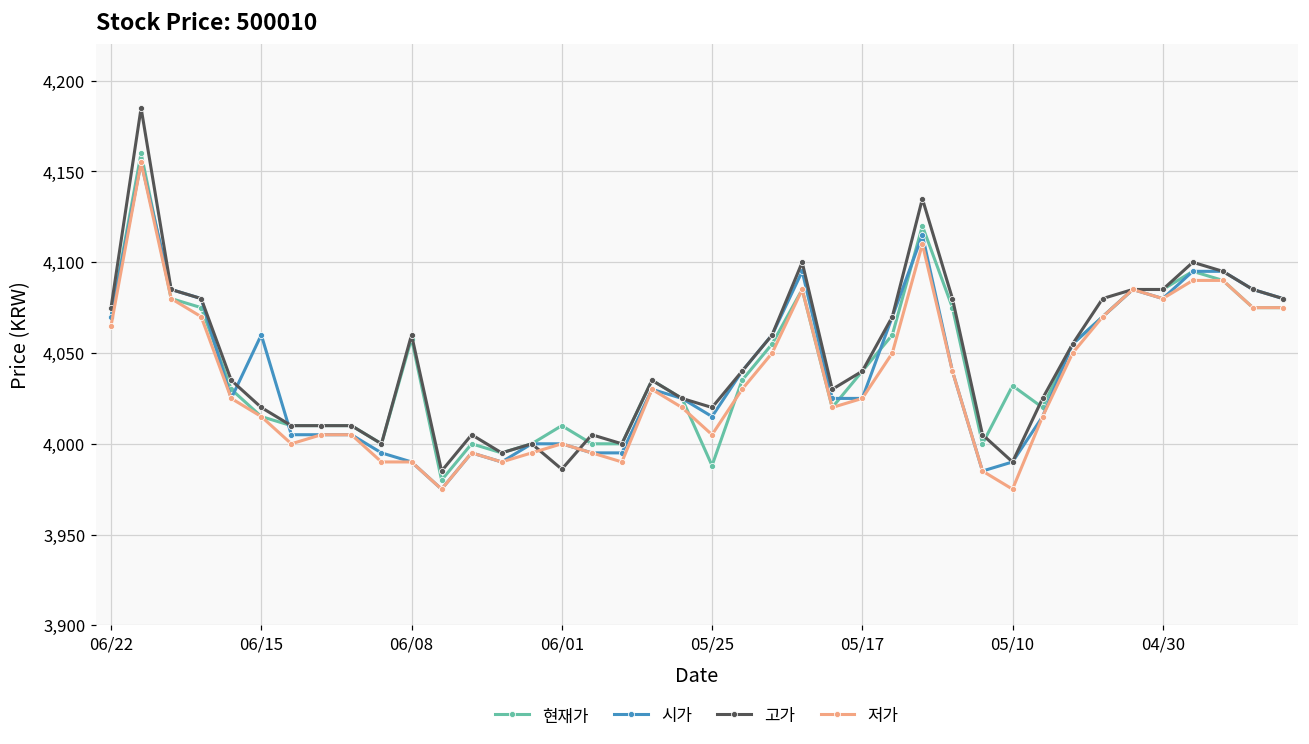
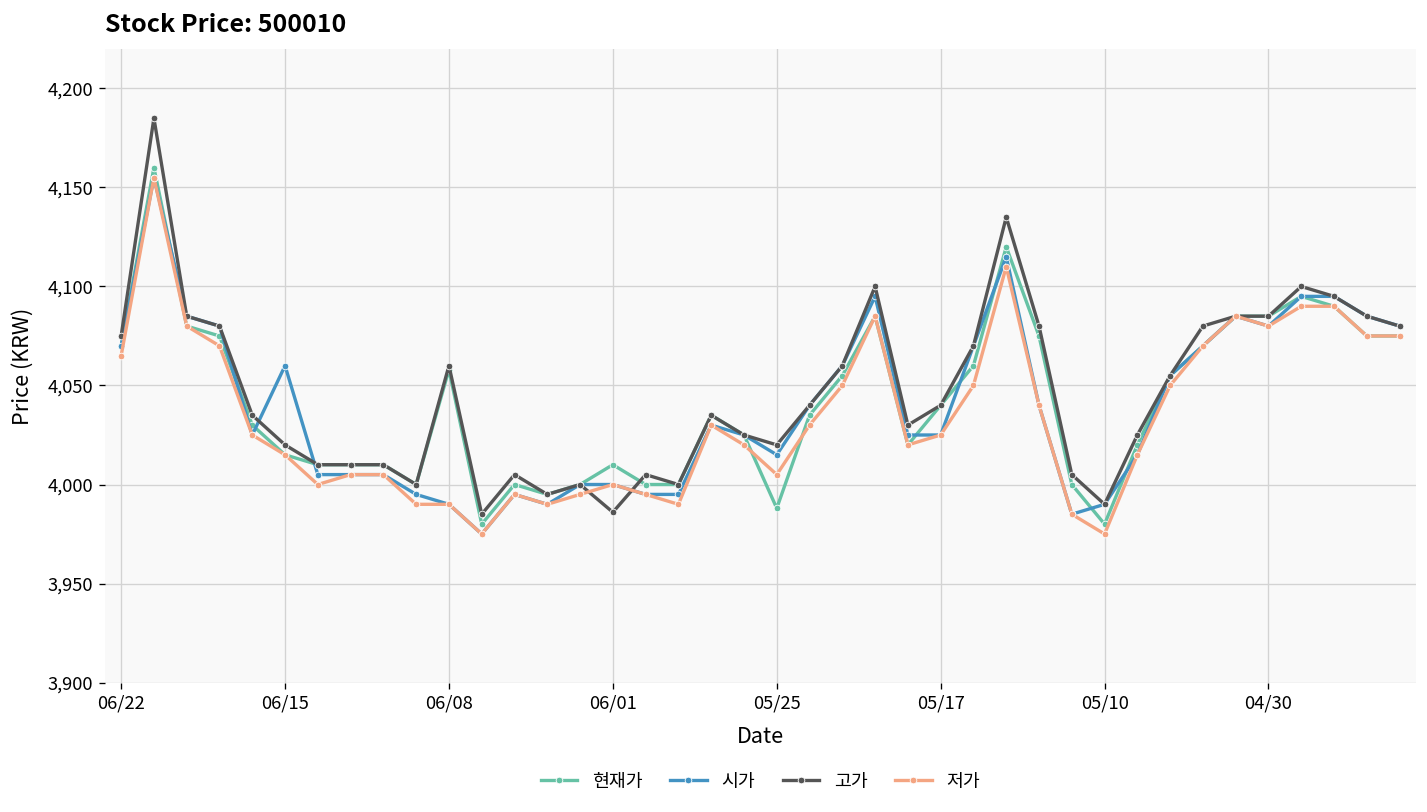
현재가, 05/10: 4,032 -> 3,980
